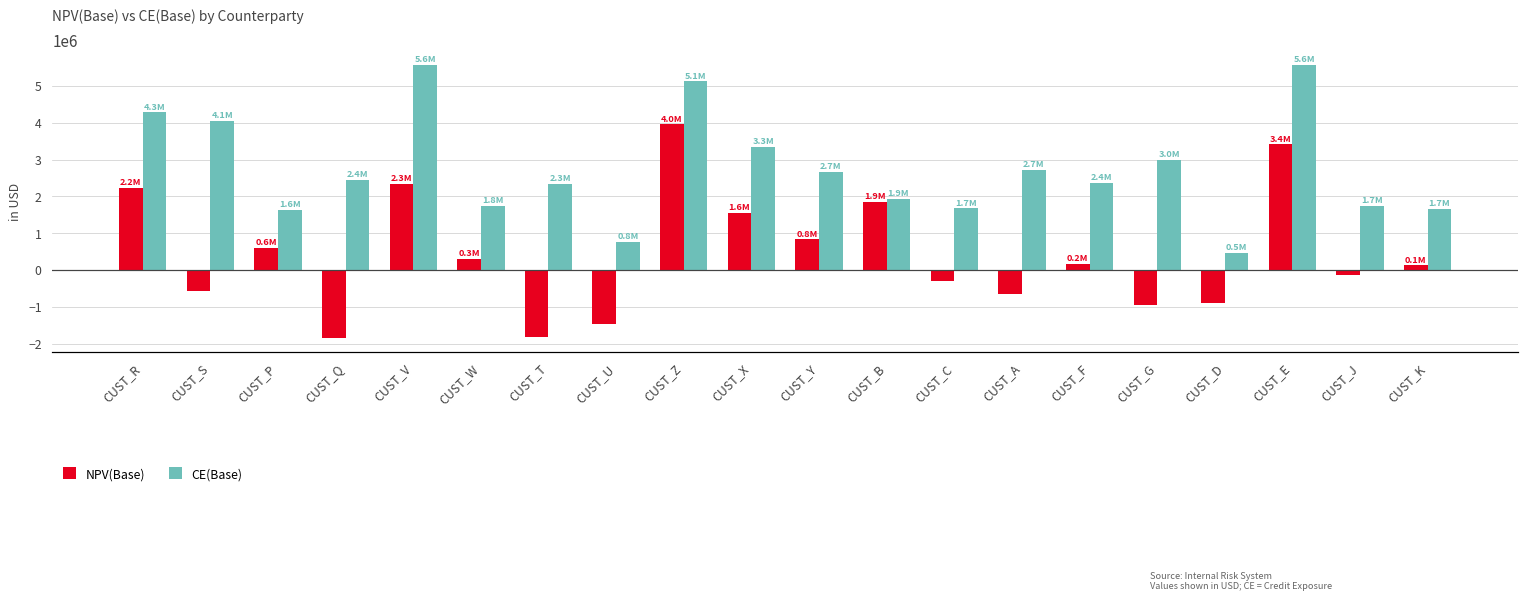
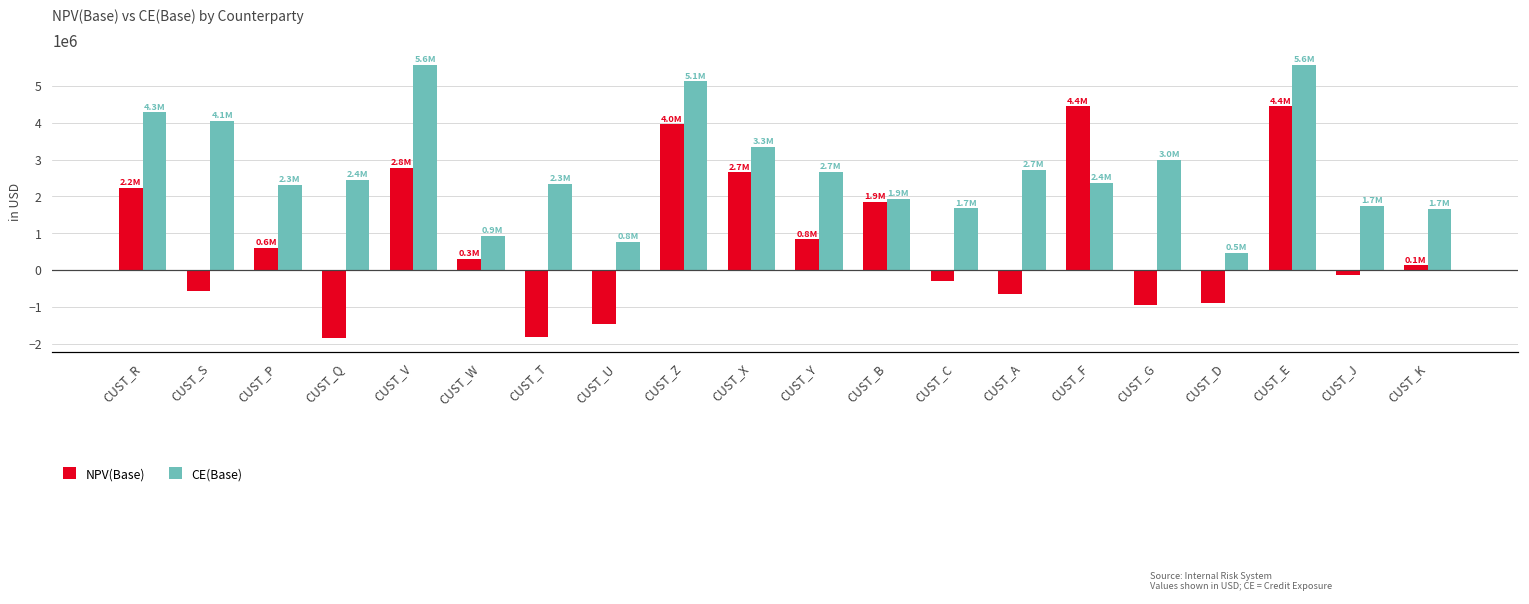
CE(Base), CUST_P: 1.6M -> 2.3M
NPV(Base), CUST_V: 2.3M -> 2.8M
CE(Base), CUST_W: 1.8M -> 0.9M
NPV(Base), CUST_X: 1.6M -> 2.7M
NPV(Base), CUST_F: 0.2M -> 4.4M
NPV(Base), CUST_E: 3.4M -> 4.4M
